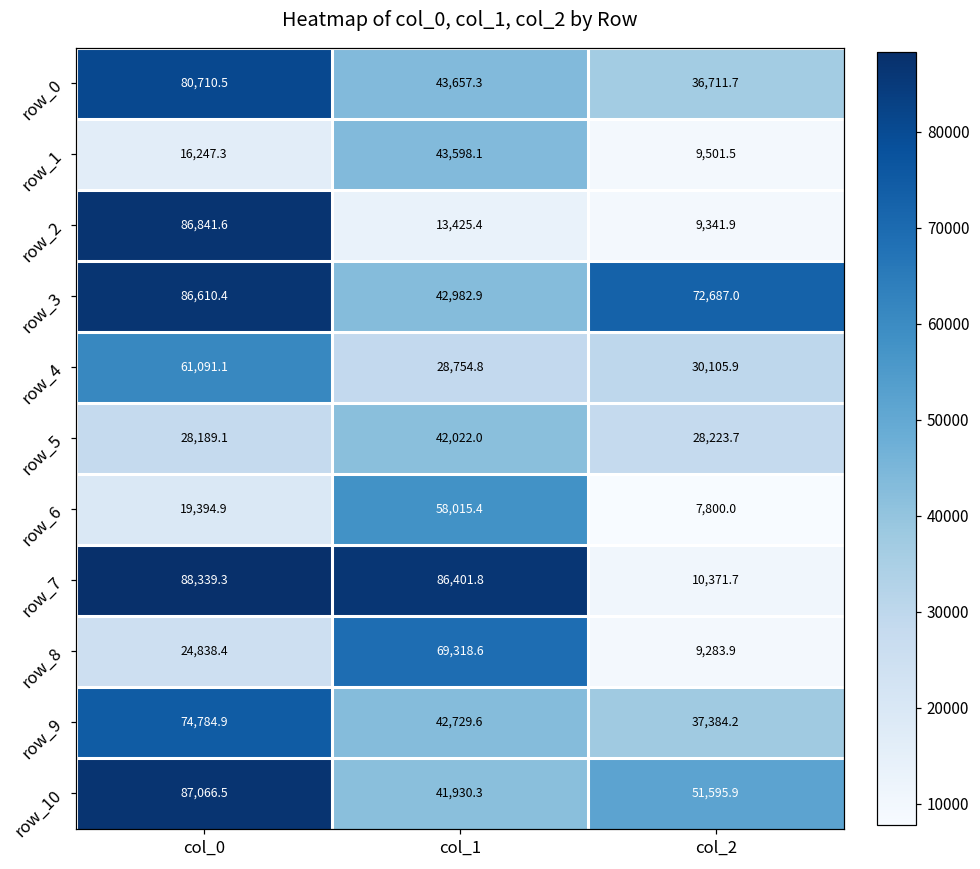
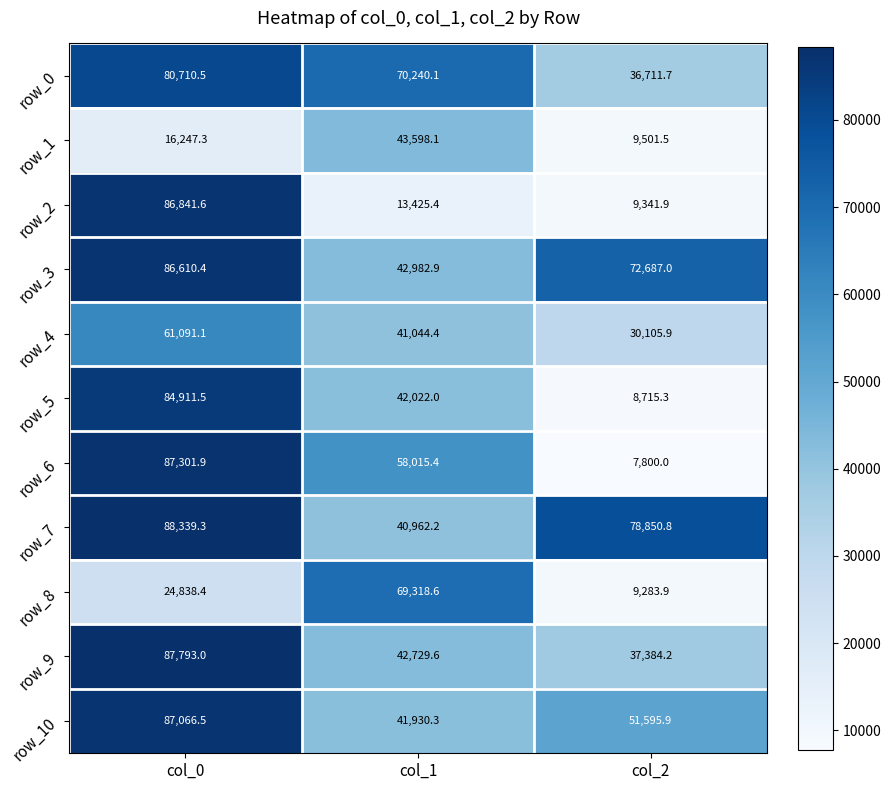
row_0, col_1: 43,657.3 -> 70,240.1
row_4, col_1: 28,754.8 -> 41,044.4
row_5, col_0: 28,189.1 -> 84,911.5
row_5, col_2: 28,223.7 -> 8,715.3
row_6, col_0: 19,394.9 -> 87,301.9
row_7, col_1: 86,401.8 -> 40,962.2
row_7, col_2: 10,371.7 -> 78,850.8
row_9, col_0: 74,784.9 -> 87,793.0
